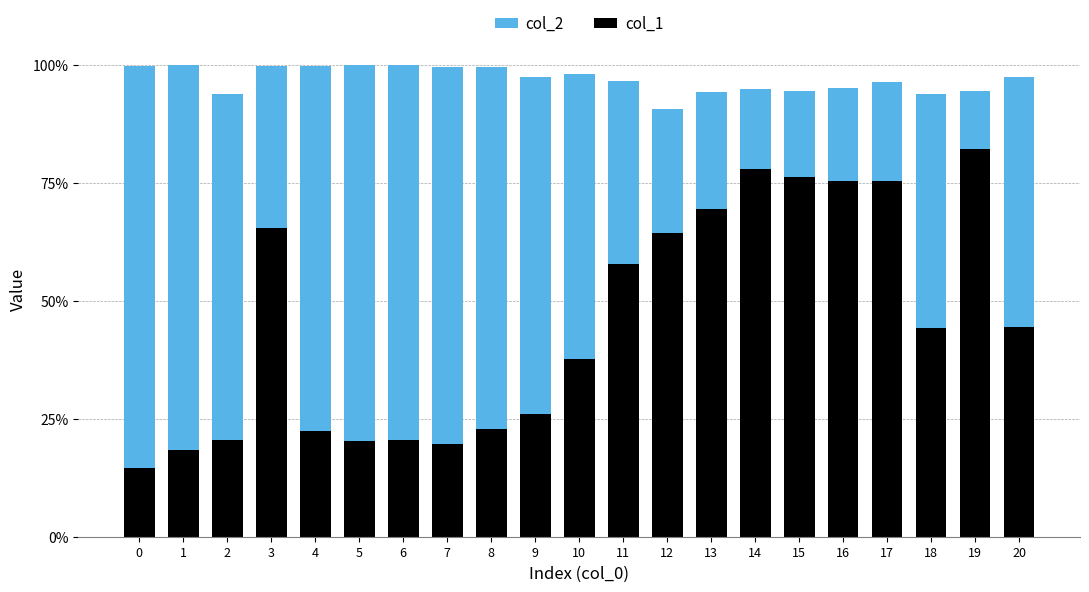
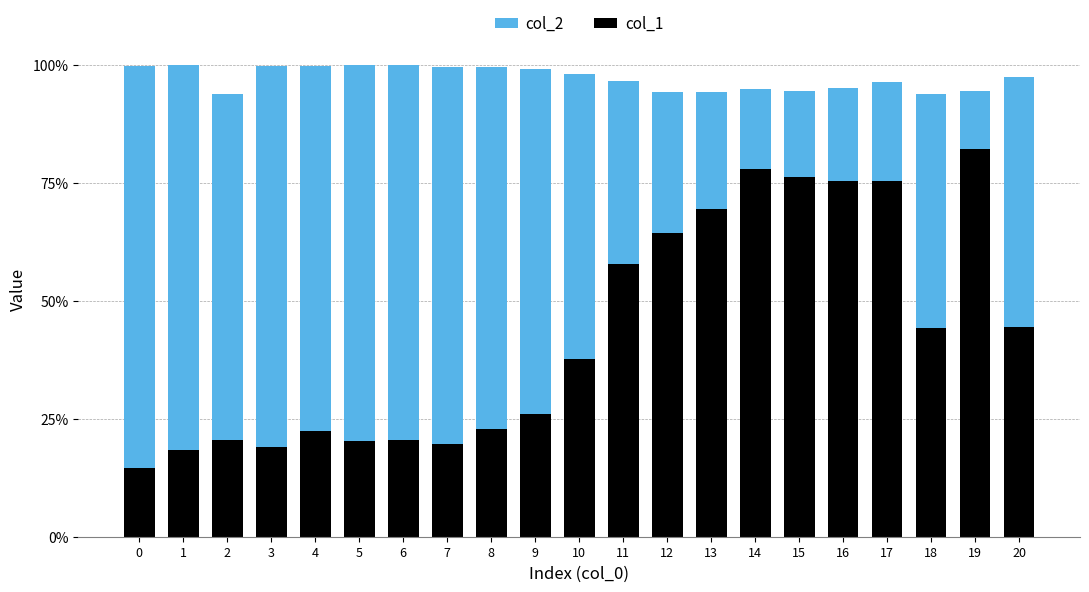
col_1, 3: 65% -> 19%
col_2, 9: 97% -> 99%
col_2, 12: 91% -> 94%
